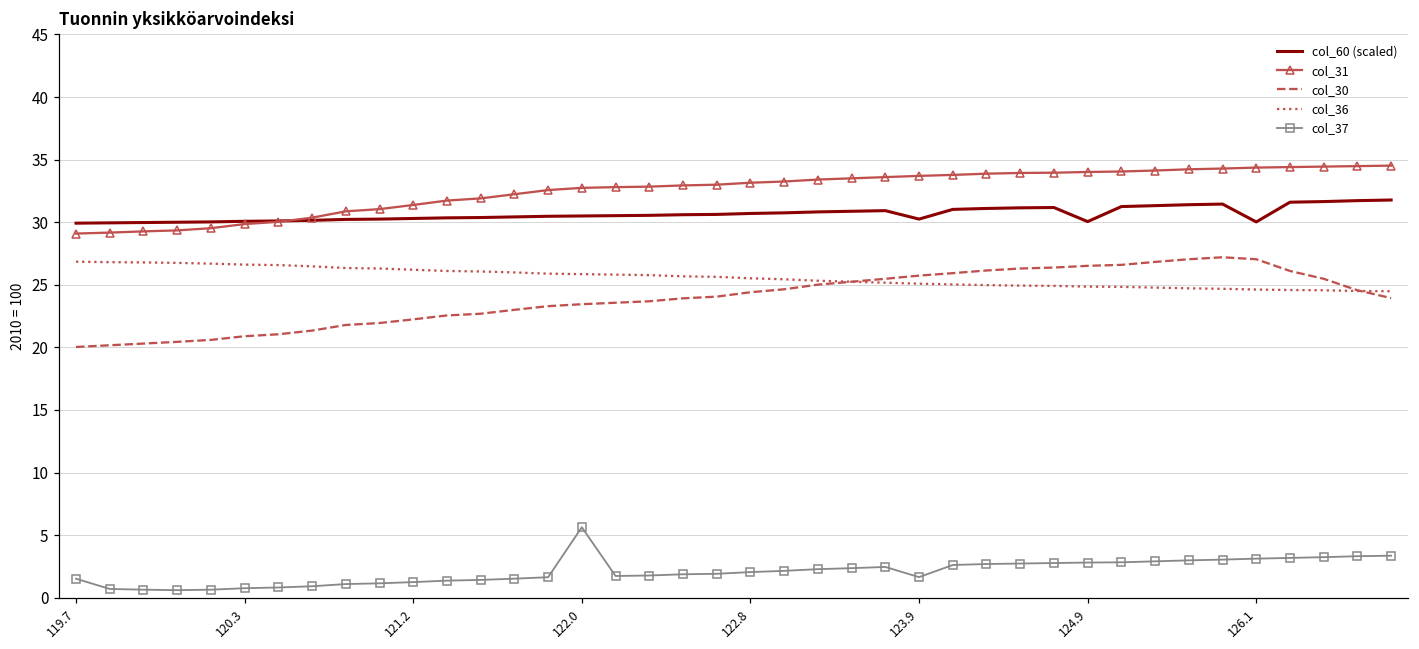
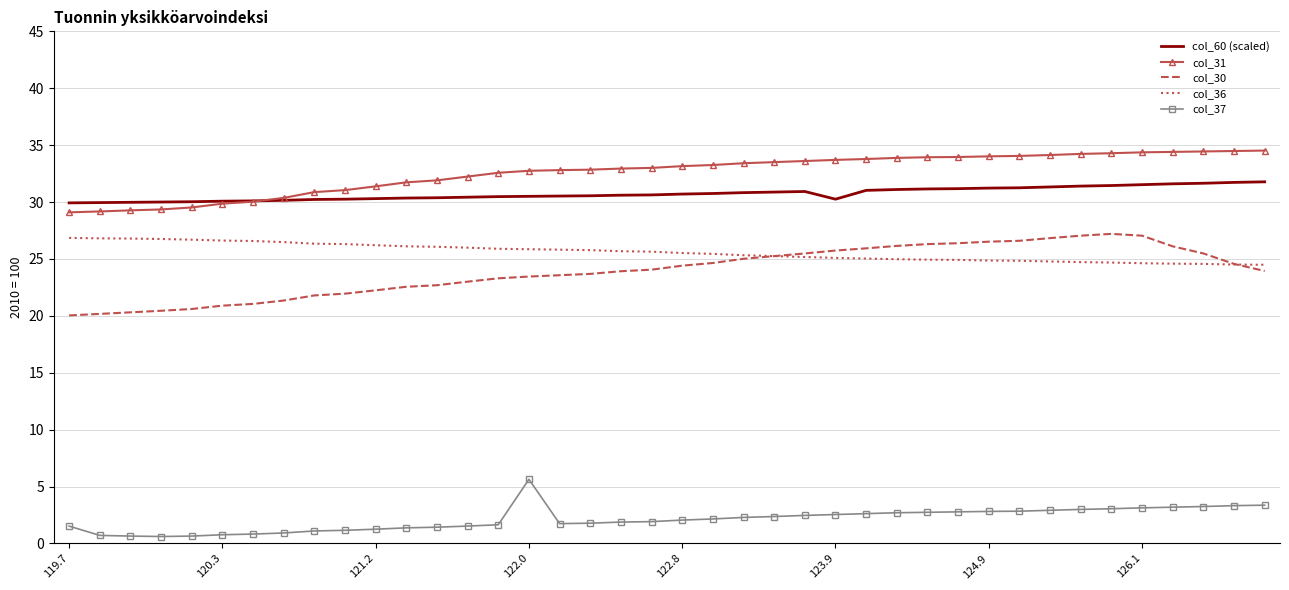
col_37, 123.9: 1.6 -> 2.5
col_60 (scaled), 124.9: 30.1 -> 31.2
col_60 (scaled), 126.1: 30.0 -> 31.5
